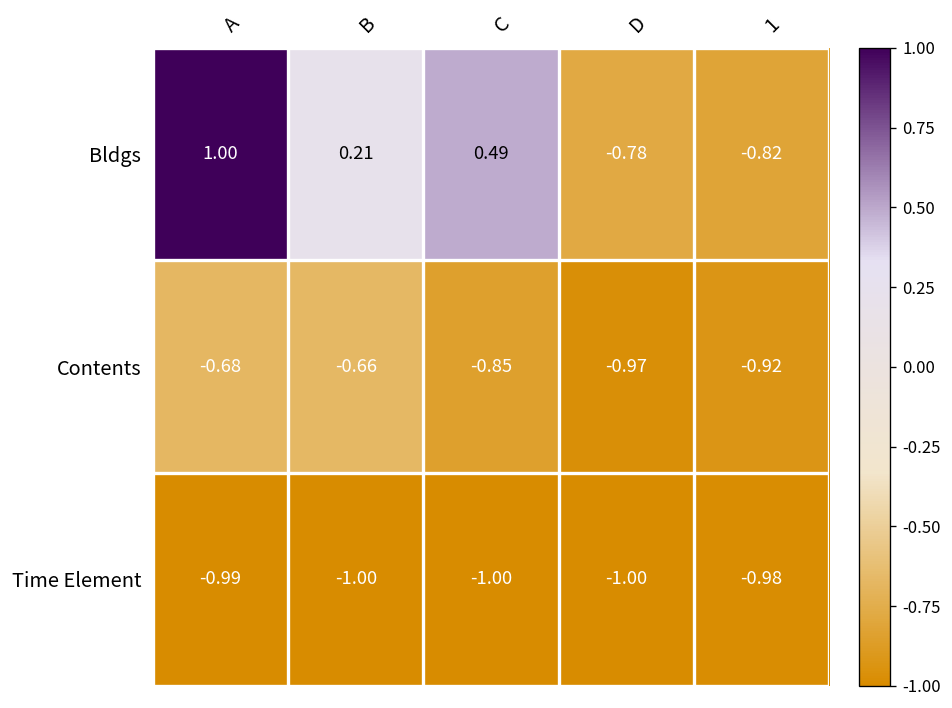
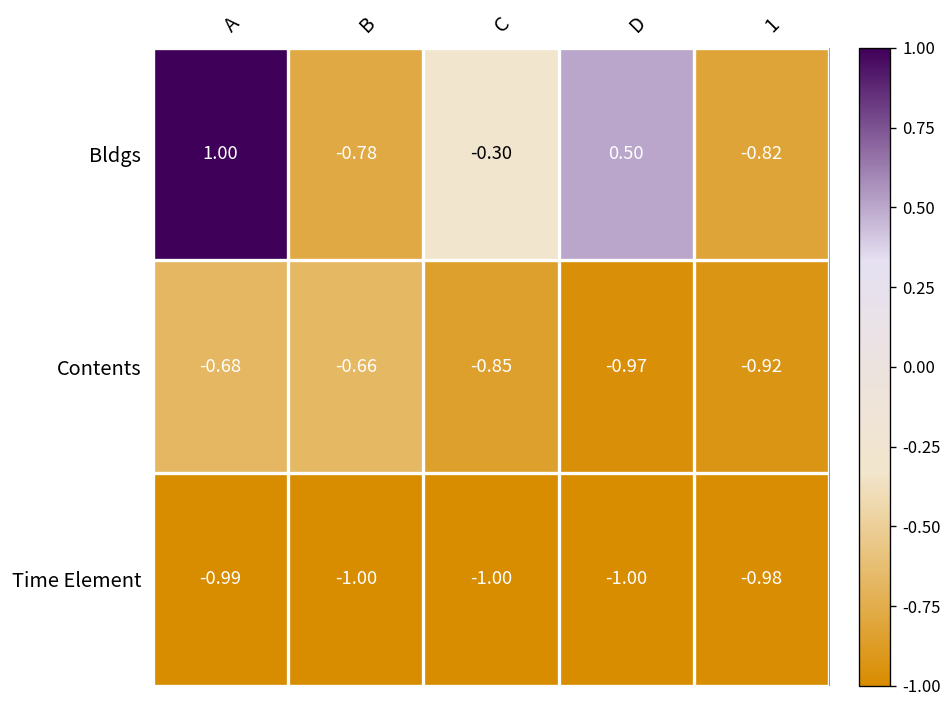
Bldgs, B: 0.21 -> -0.78
Bldgs, C: 0.49 -> -0.30
Bldgs, D: -0.78 -> 0.50
